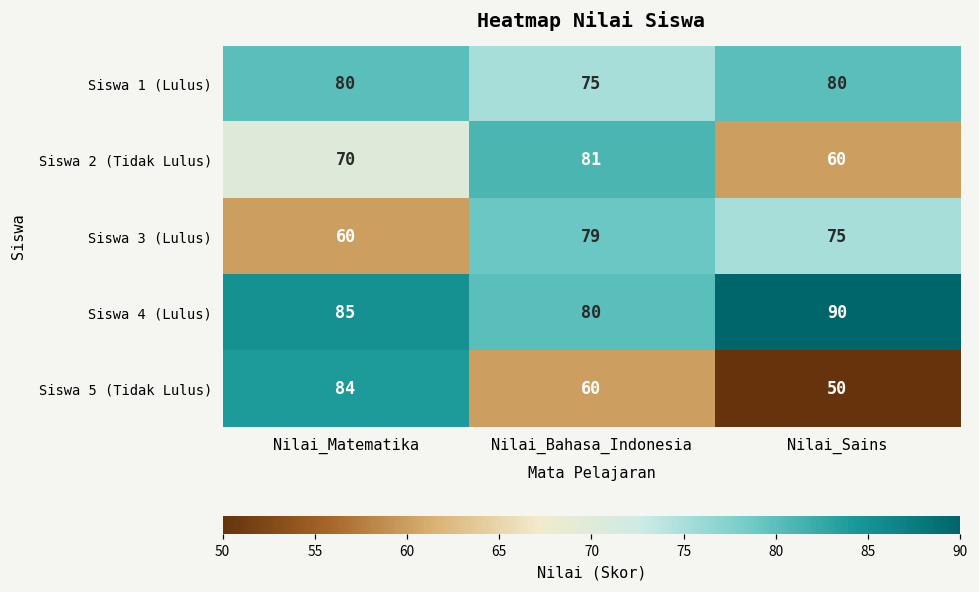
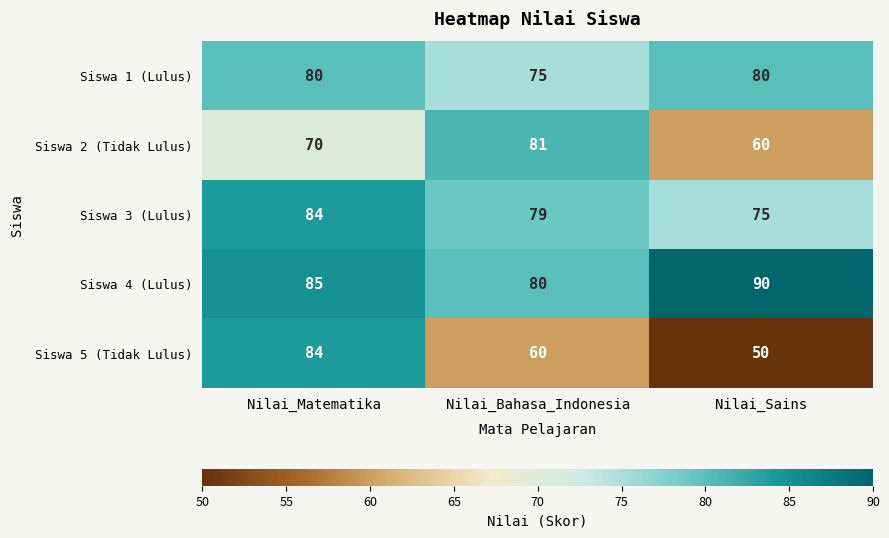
Siswa 3 (Lulus), Nilai_Matematika: 60 -> 84
